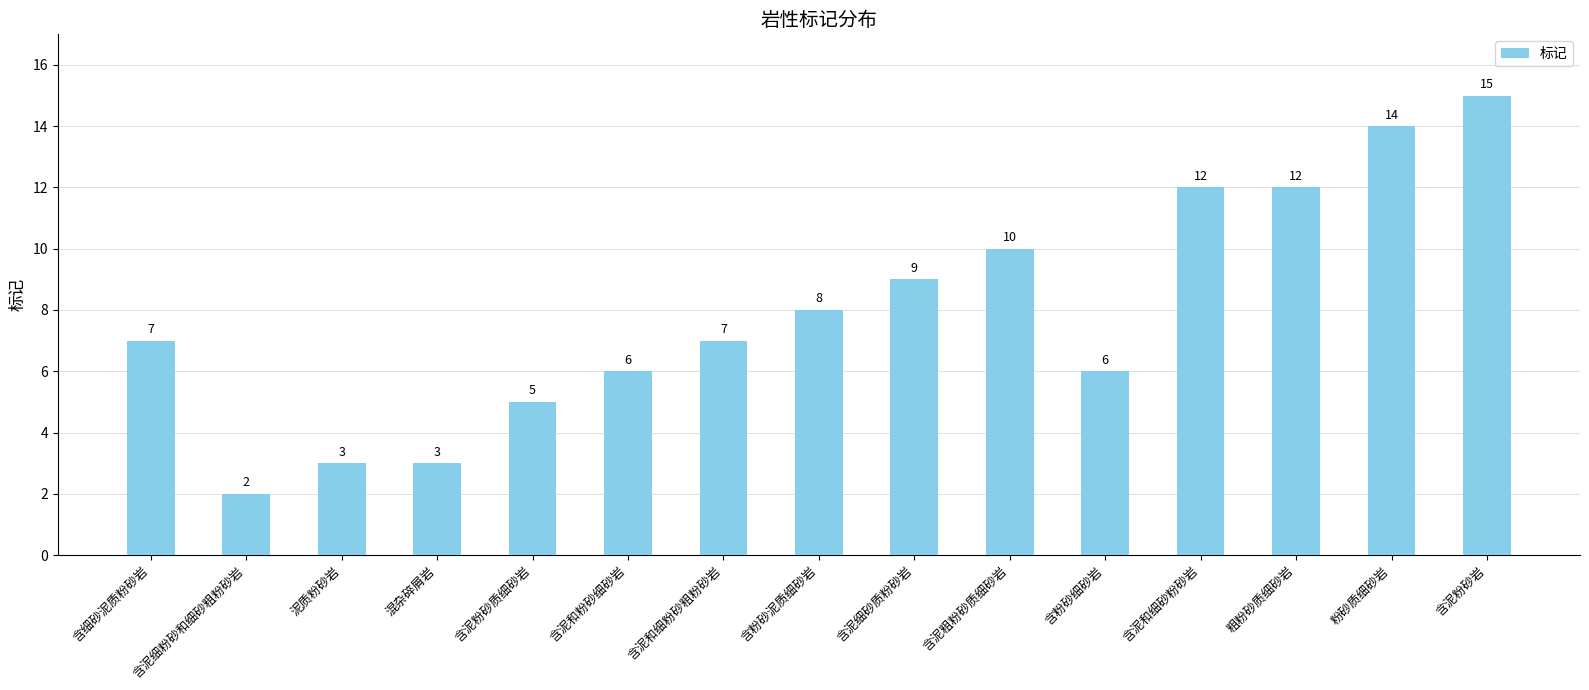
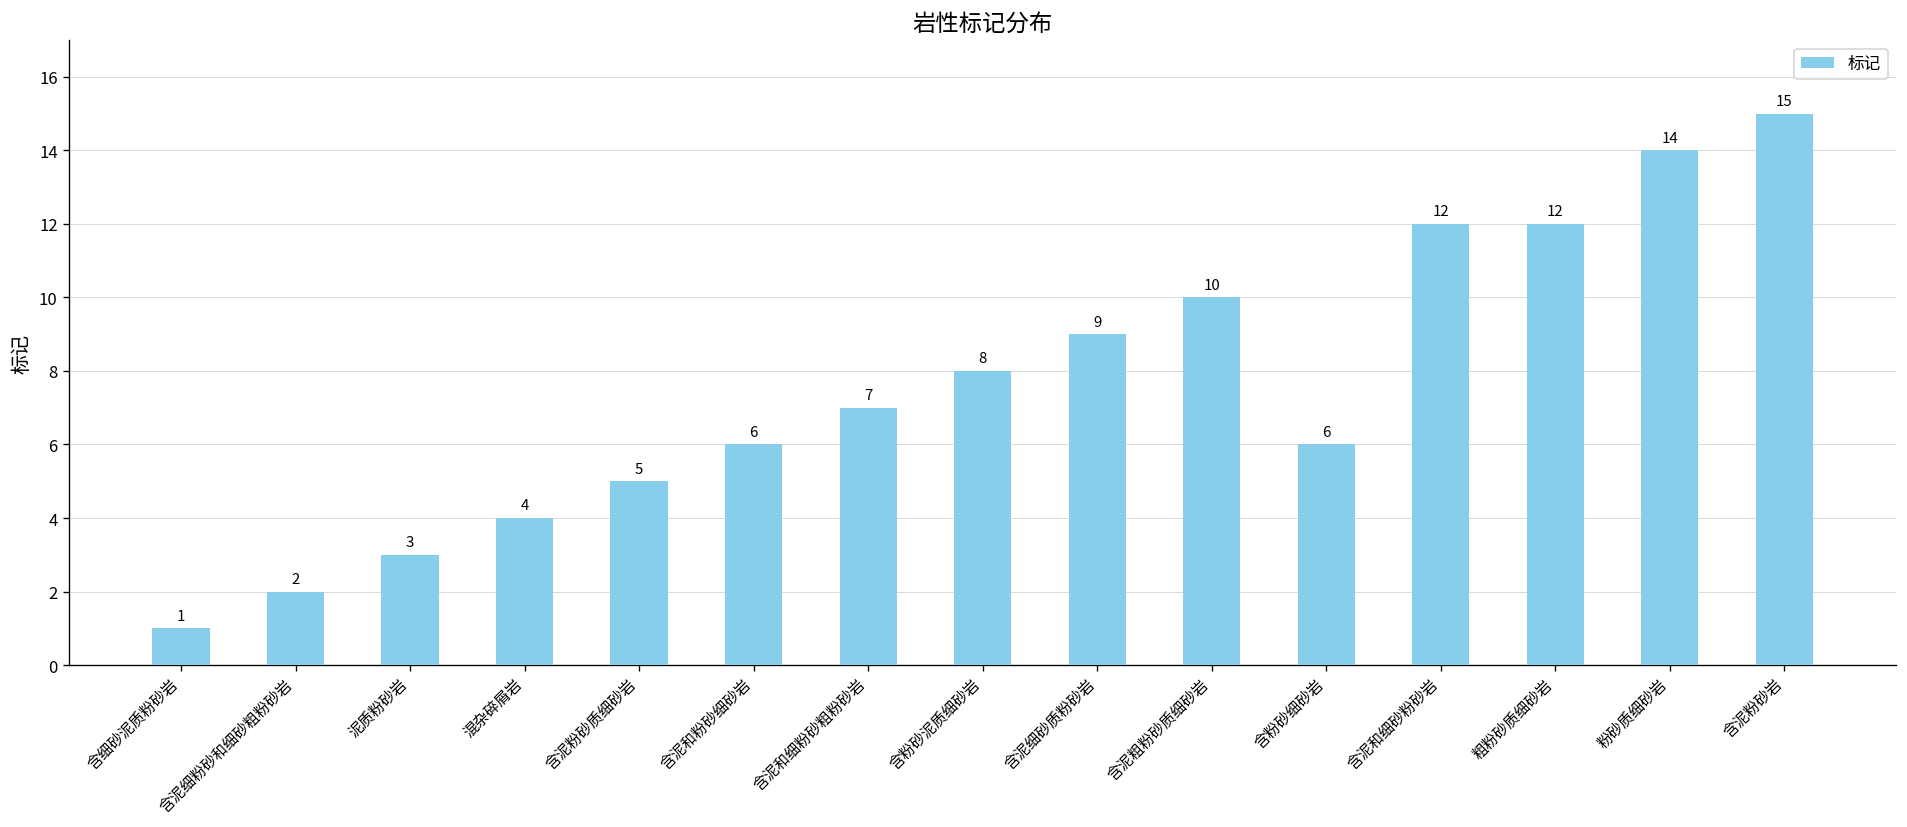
含细砂泥质粉砂岩: 7 -> 1
混杂碎屑岩: 3 -> 4
